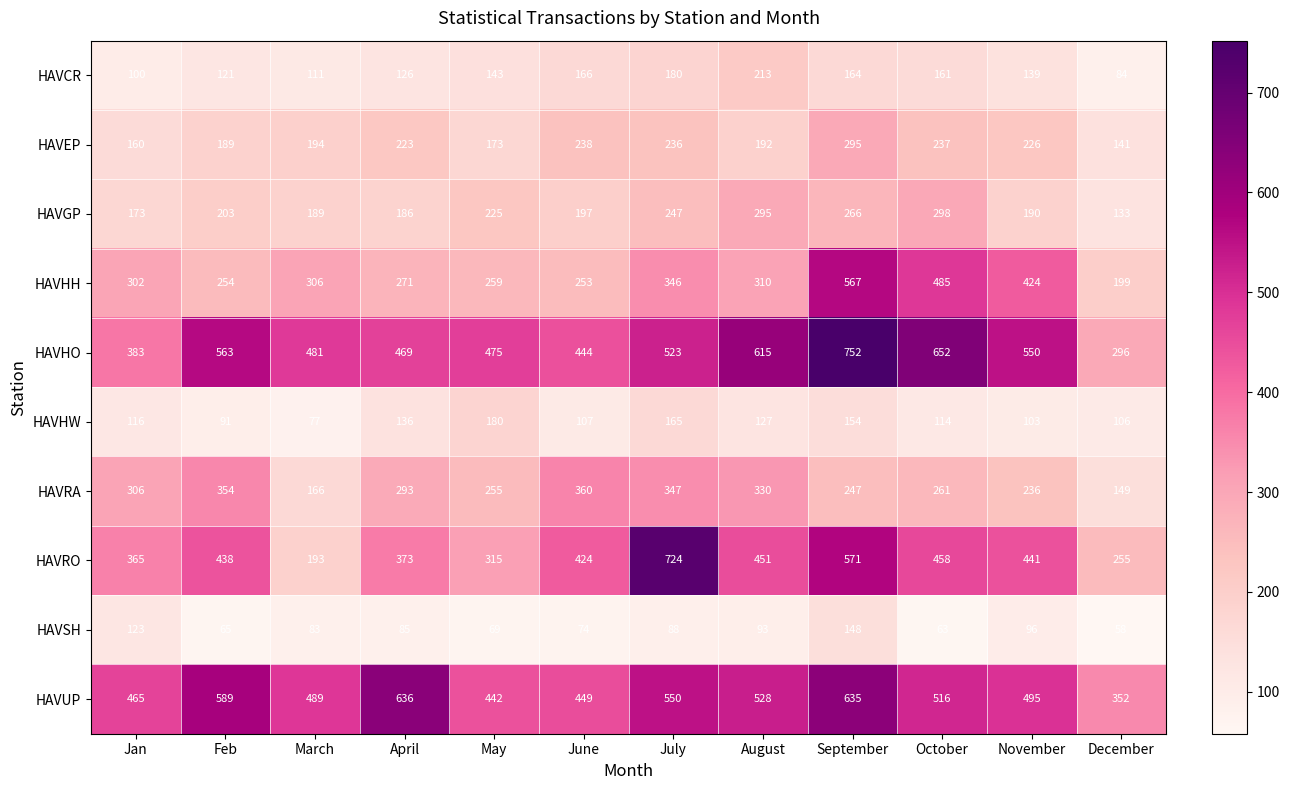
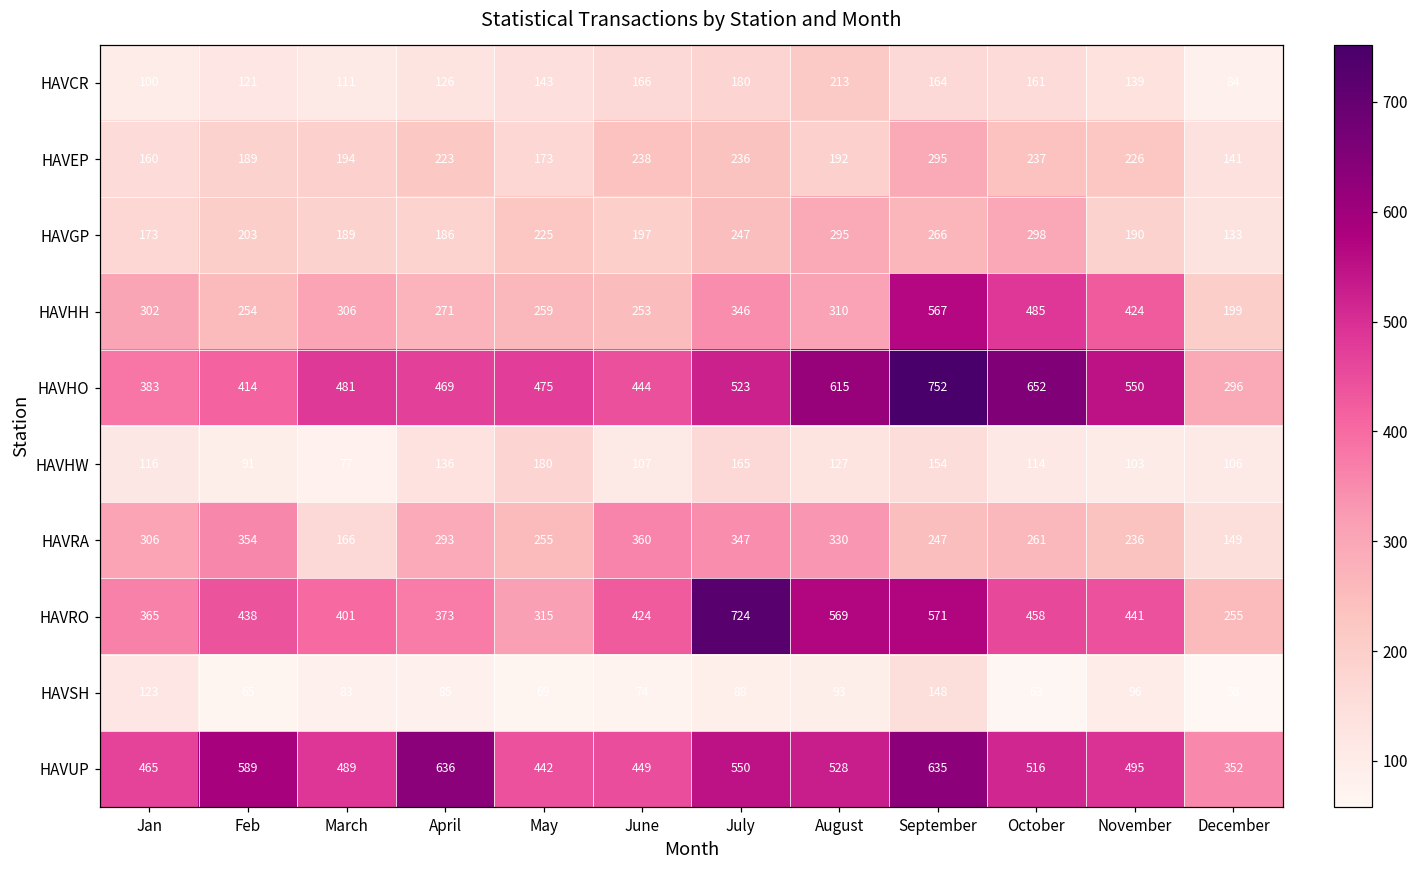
HAVHO, Feb: 563 -> 414
HAVRO, March: 193 -> 401
HAVRO, August: 451 -> 569
